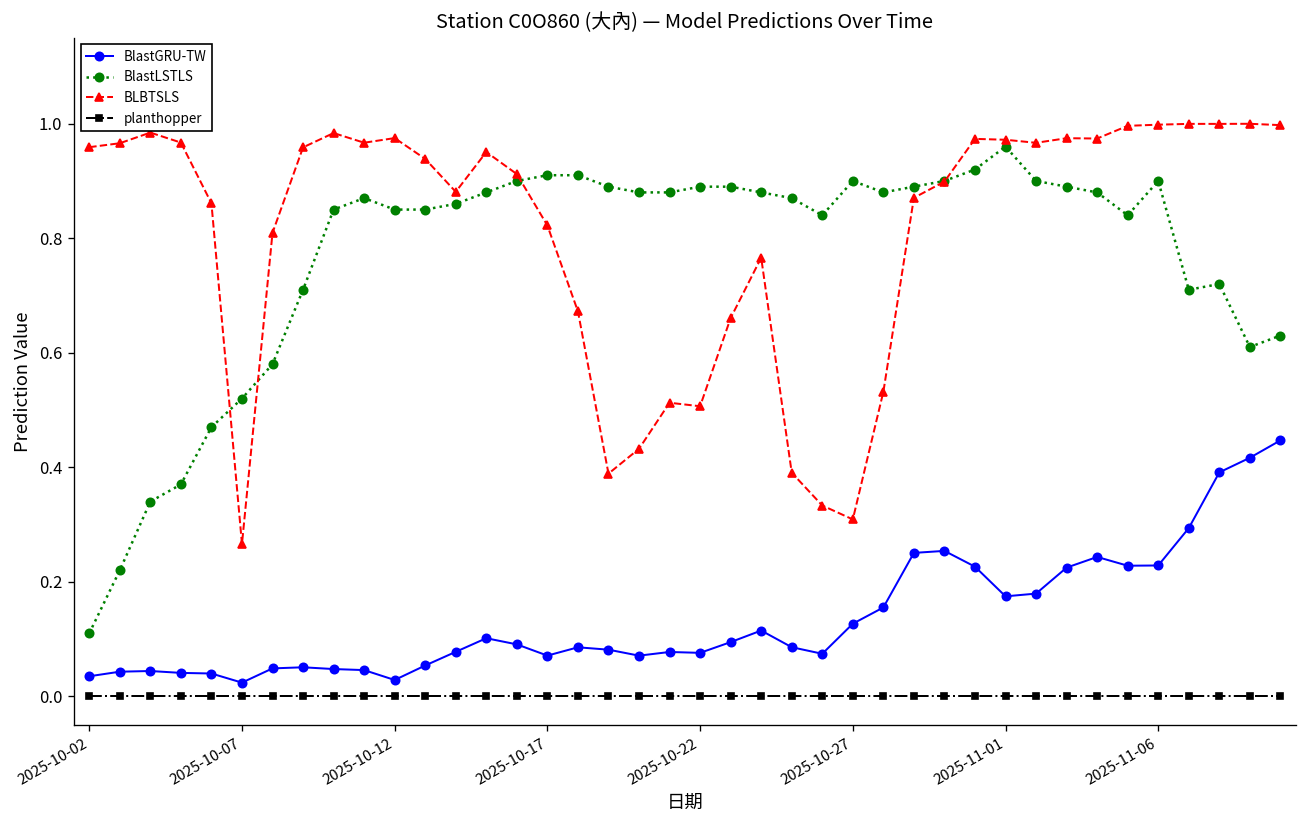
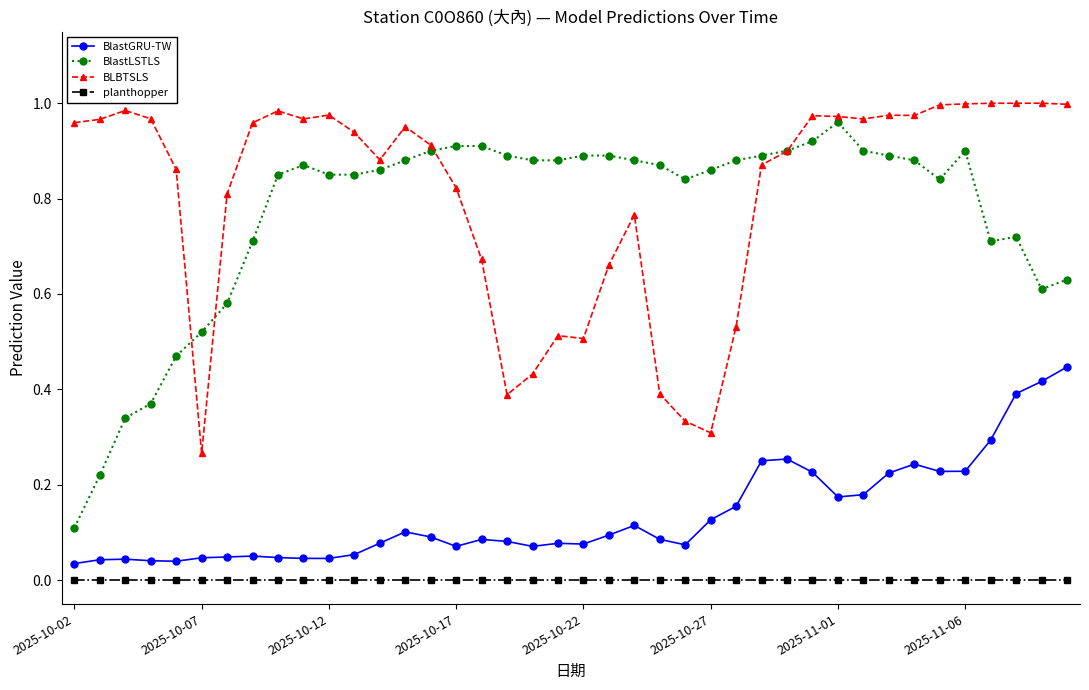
BlastGRU-TW, 2025-10-07: 0.02 -> 0.05
BlastGRU-TW, 2025-10-12: 0.03 -> 0.05
BlastLSTLS, 2025-10-27: 0.90 -> 0.86
